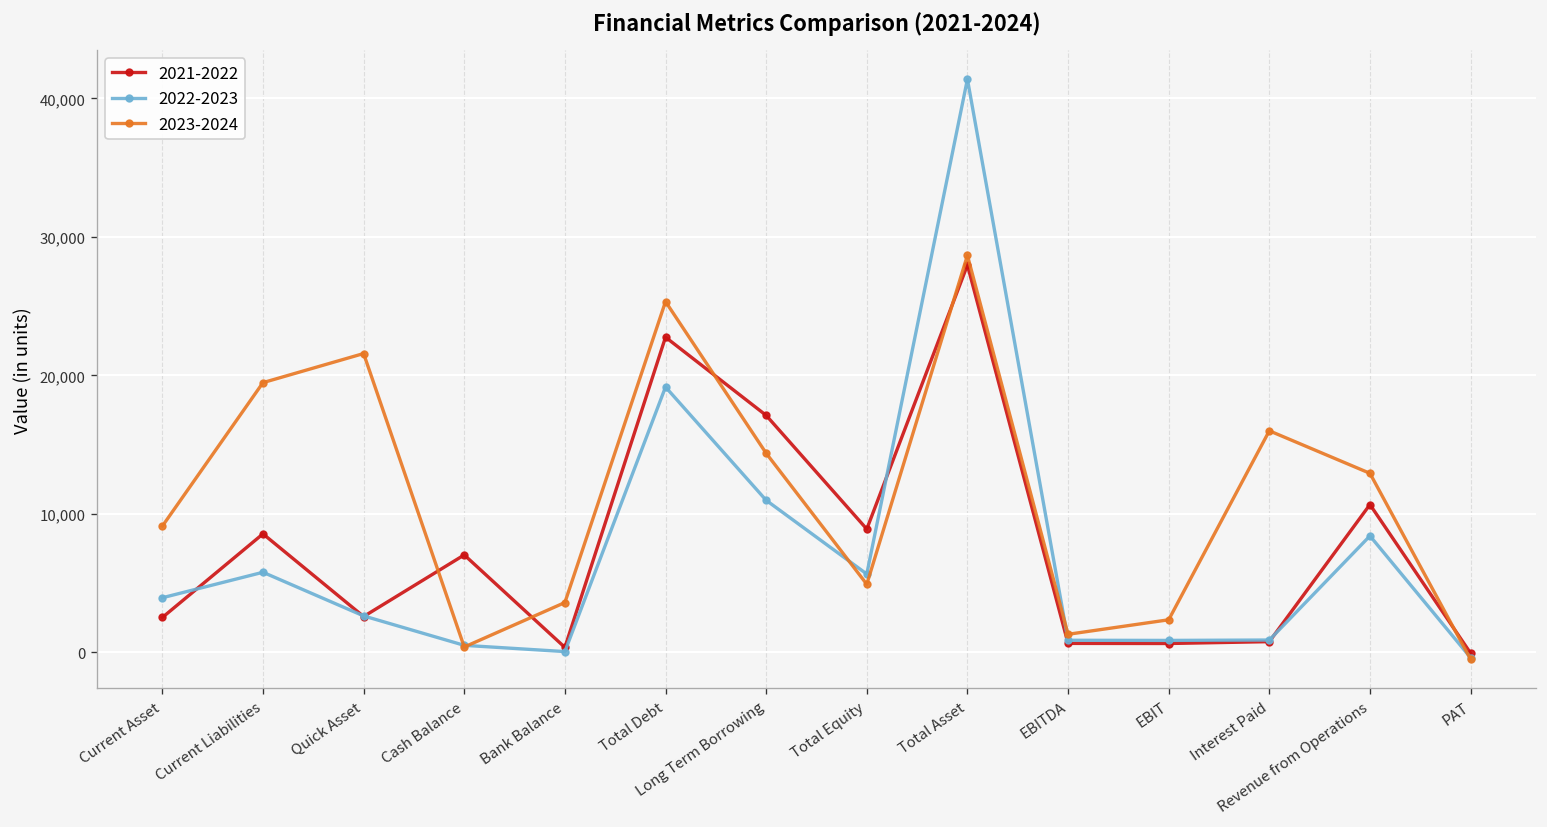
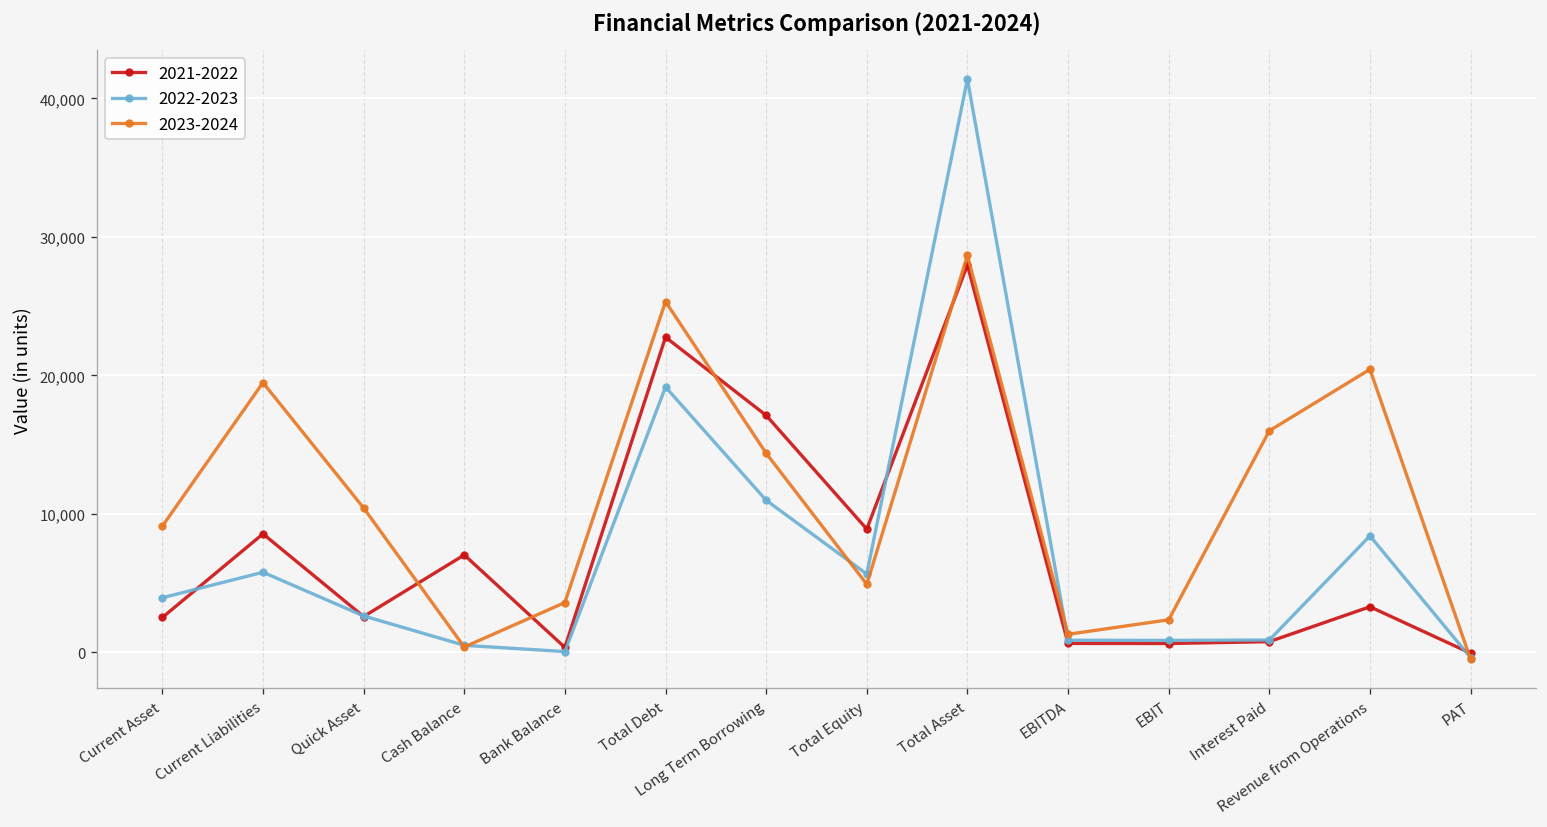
2023-2024, Quick Asset: 21,600 -> 10,400
2021-2022, Revenue from Operations: 10,700 -> 3,300
2023-2024, Revenue from Operations: 12,900 -> 20,400
